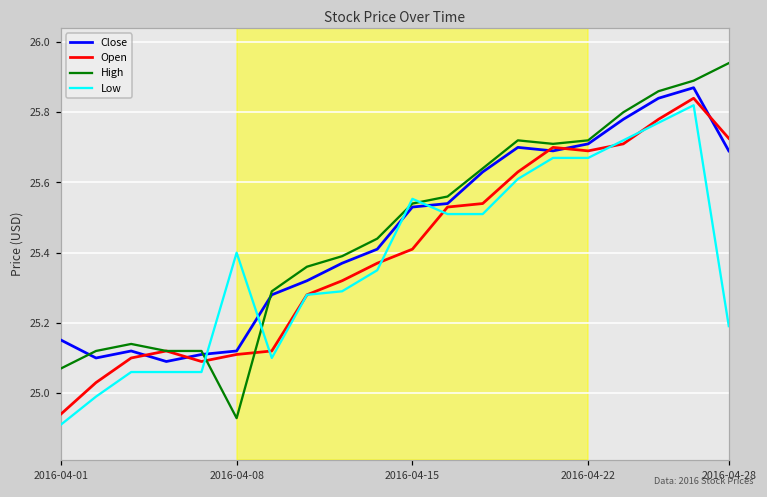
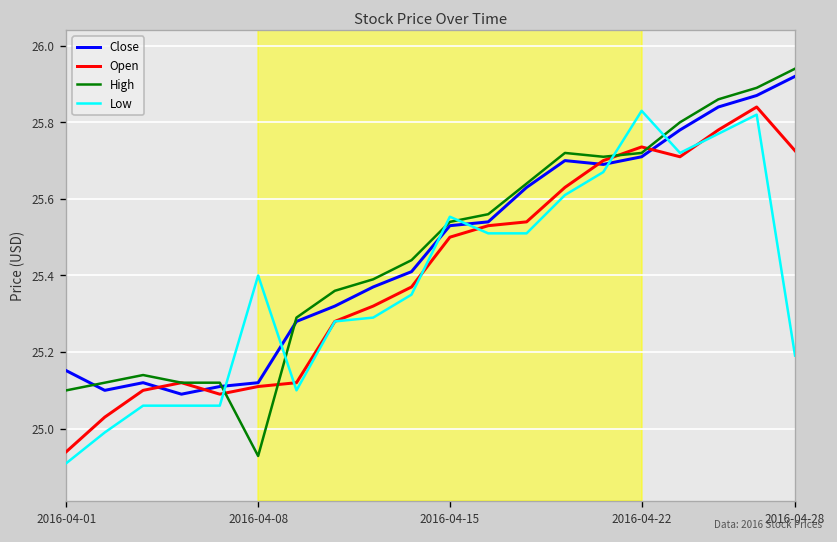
High, 2016-04-01: 25.07 -> 25.10
Open, 2016-04-15: 25.41 -> 25.50
Open, 2016-04-22: 25.69 -> 25.74
Low, 2016-04-22: 25.67 -> 25.83
Close, 2016-04-28: 25.69 -> 25.92
